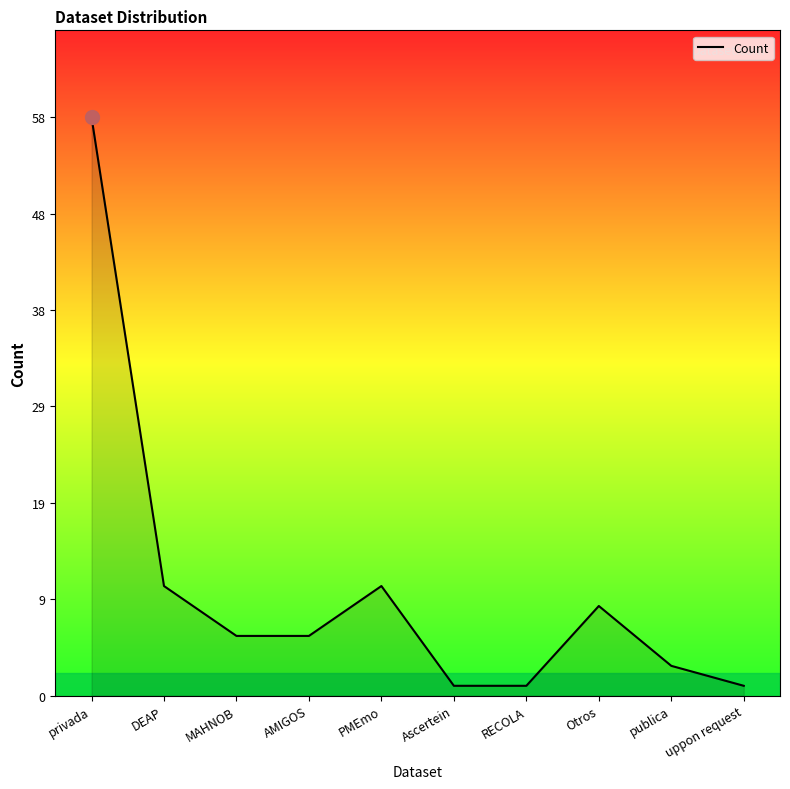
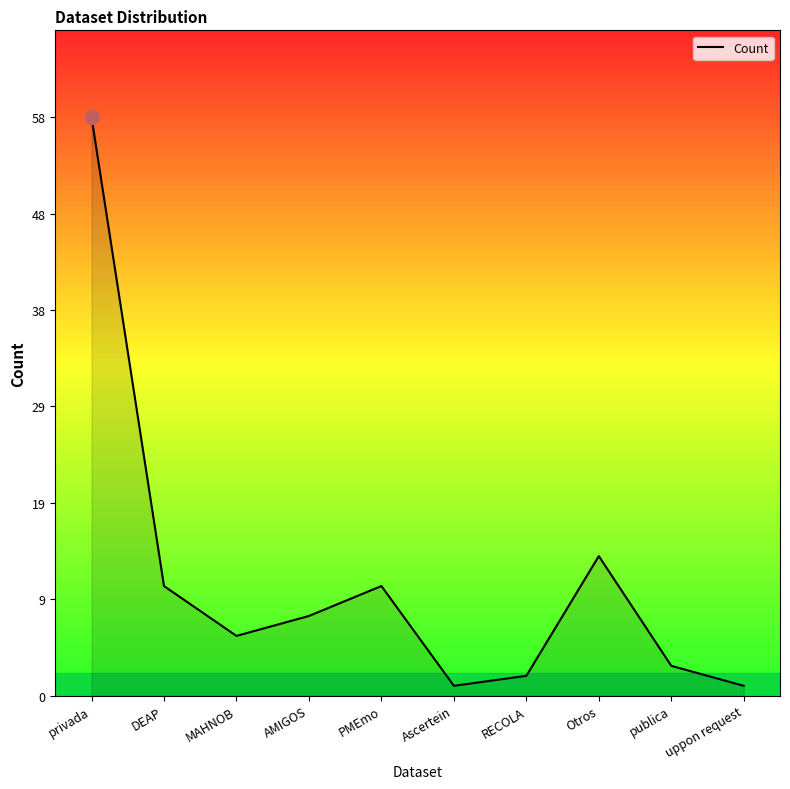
Count, AMIGOS: 6 -> 8
Count, RECOLA: 1 -> 2
Count, Otros: 9 -> 14
